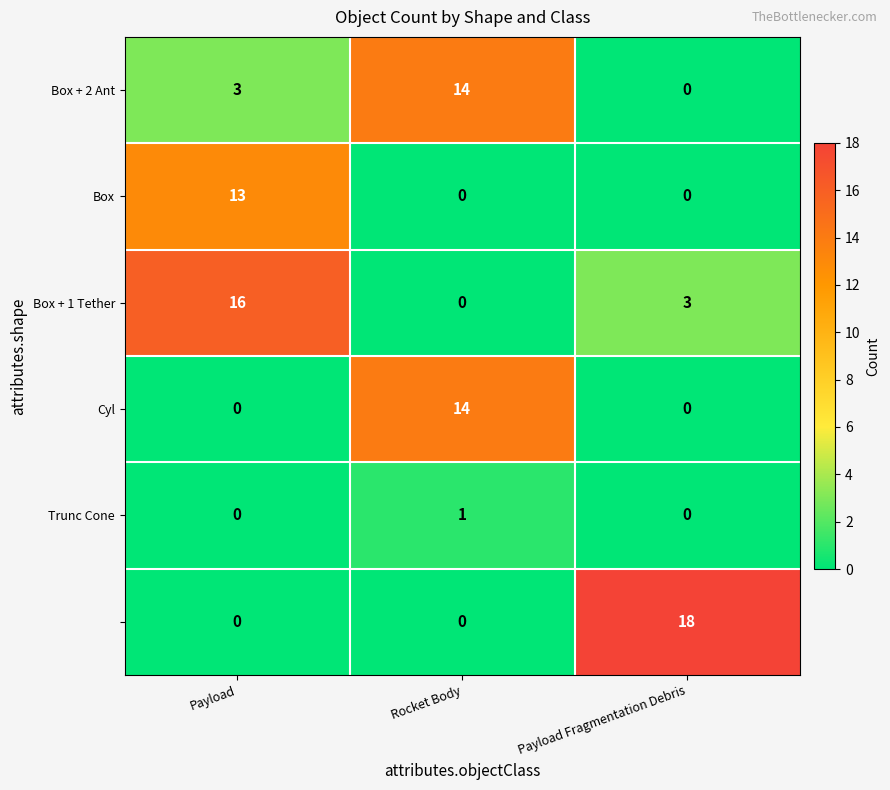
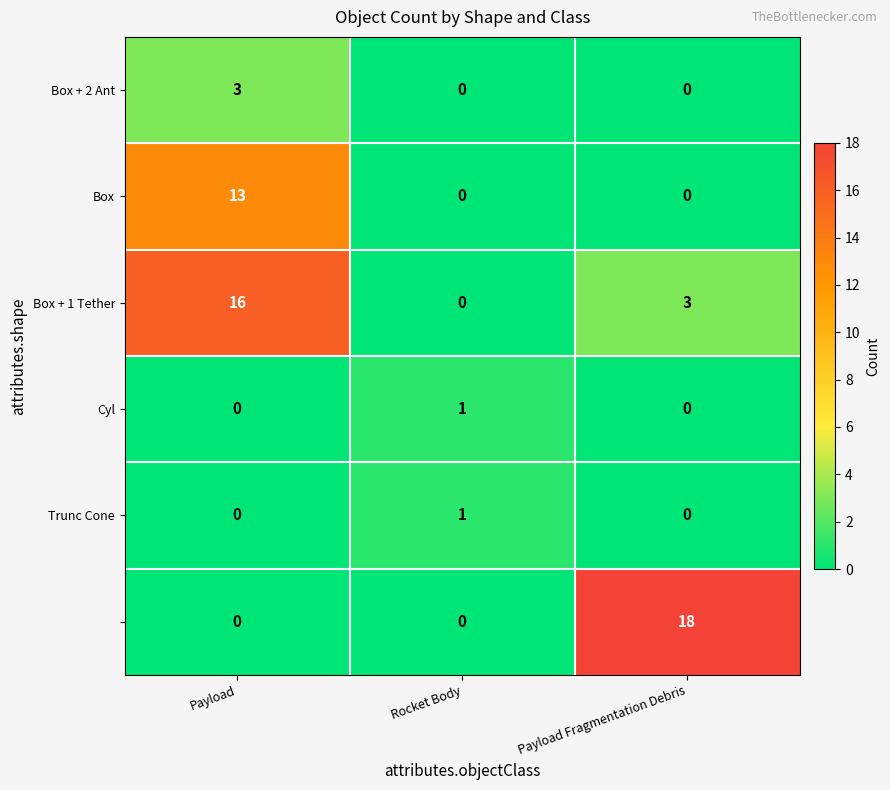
Box + 2 Ant, Rocket Body: 14 -> 0
Cyl, Rocket Body: 14 -> 1
